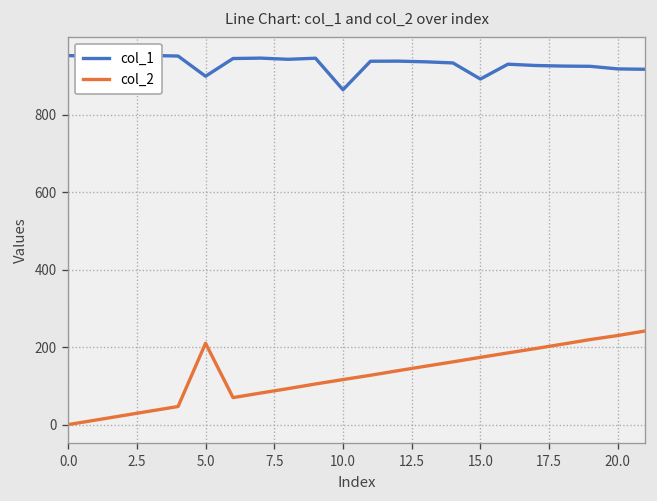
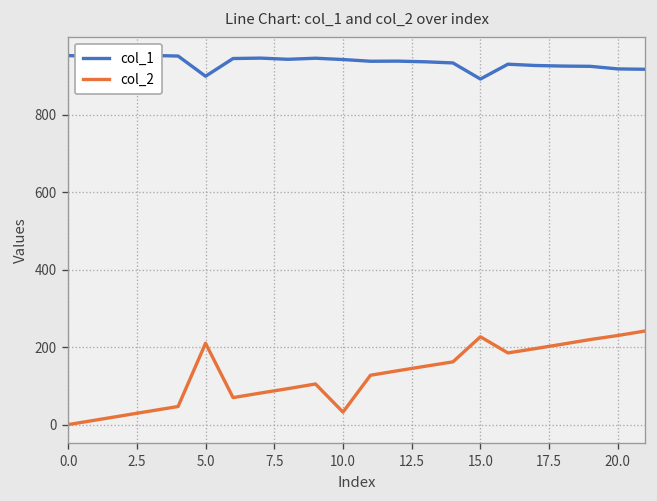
col_1, 10.0: 860 -> 940
col_2, 10.0: 120 -> 30
col_2, 15.0: 170 -> 230
